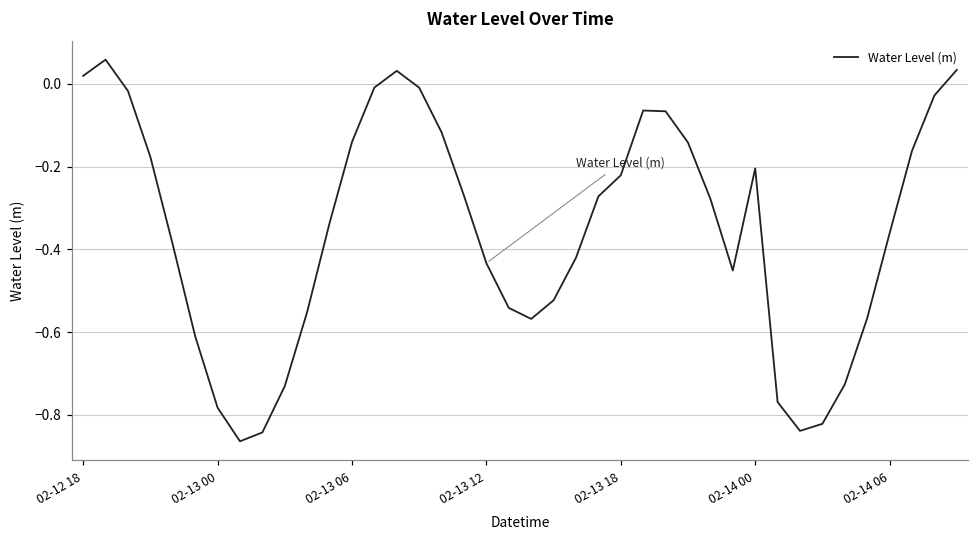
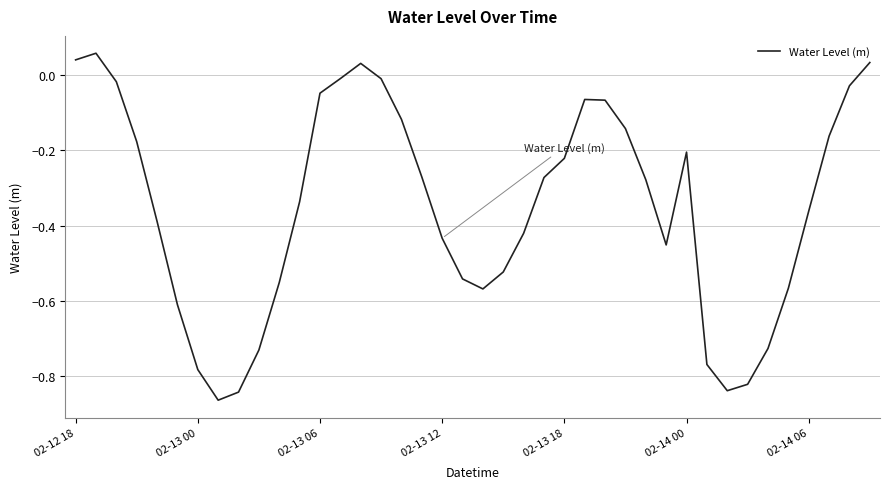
02-12 18: 0.02 -> 0.04
02-13 06: -0.14 -> -0.05
